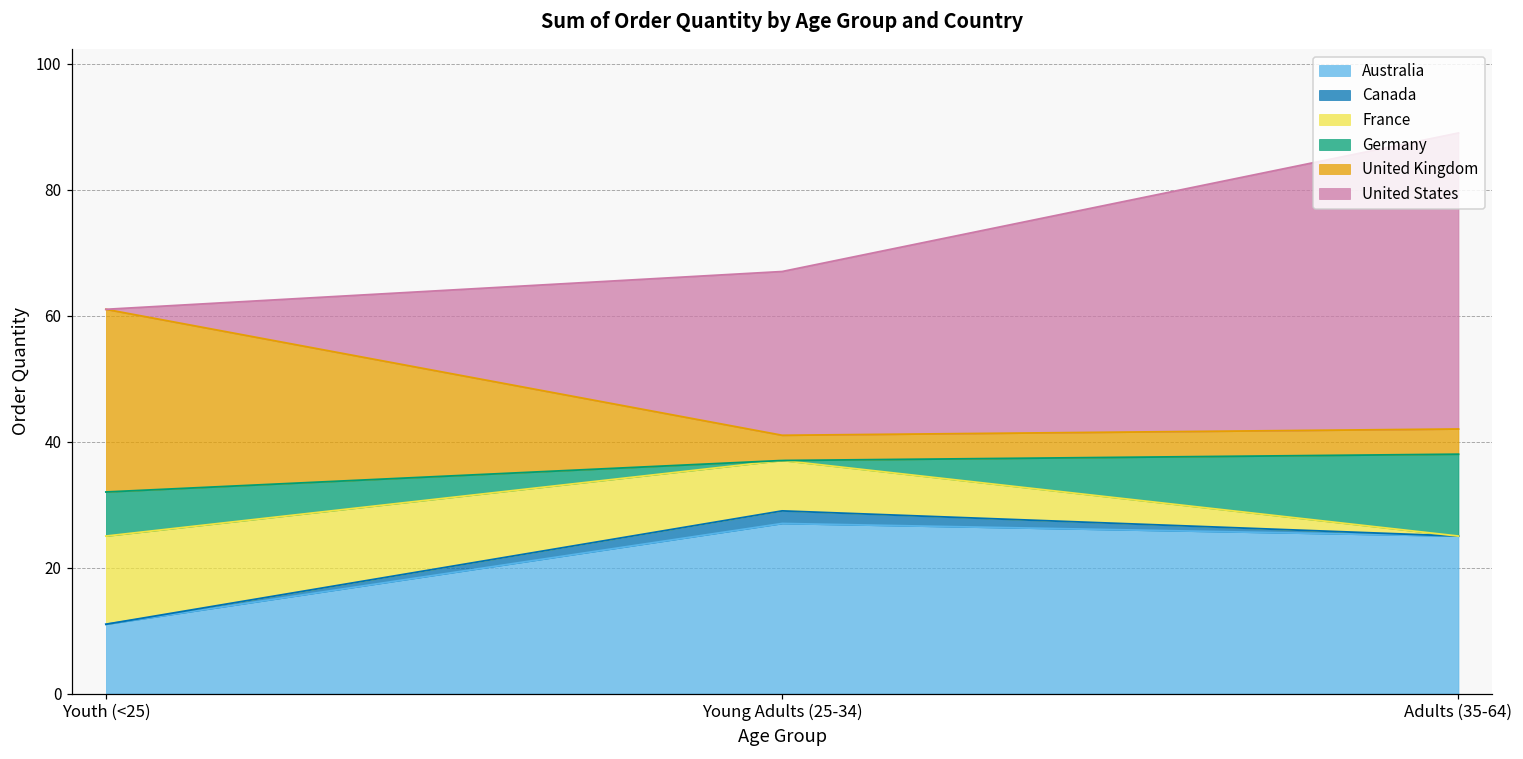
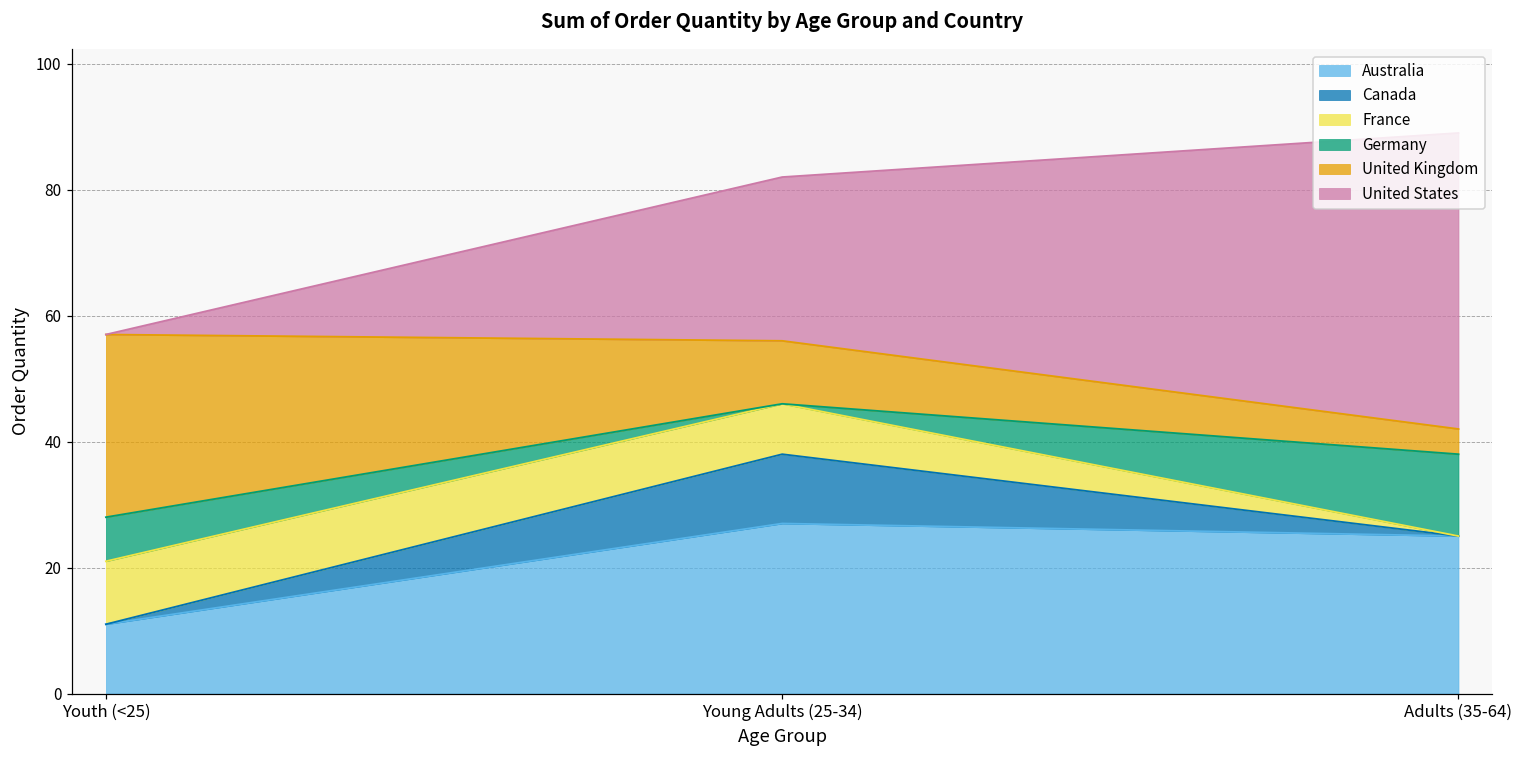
France, Youth (<25): 14 -> 10
Canada, Young Adults (25-34): 2 -> 11
United Kingdom, Young Adults (25-34): 4 -> 10
